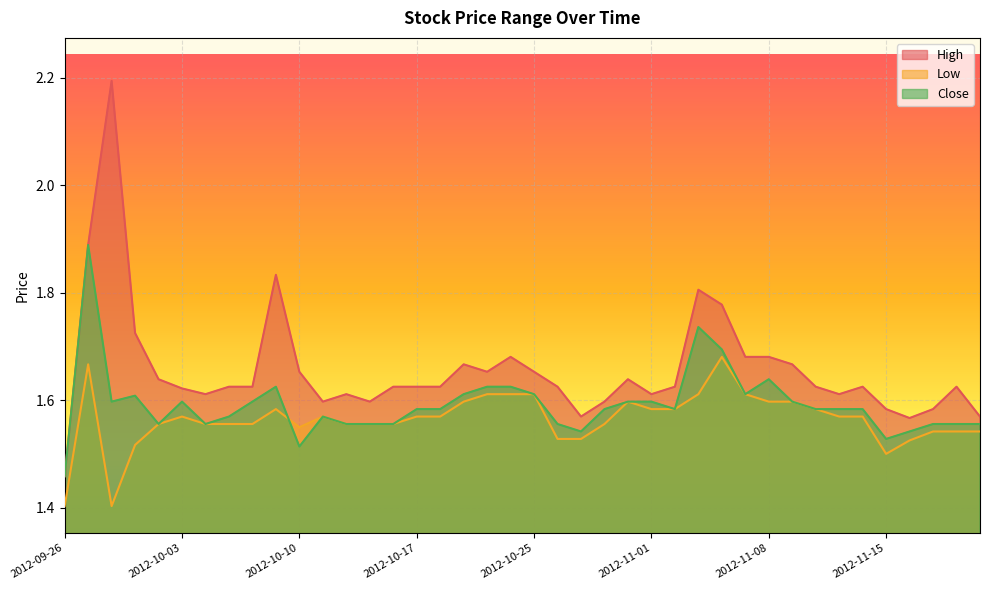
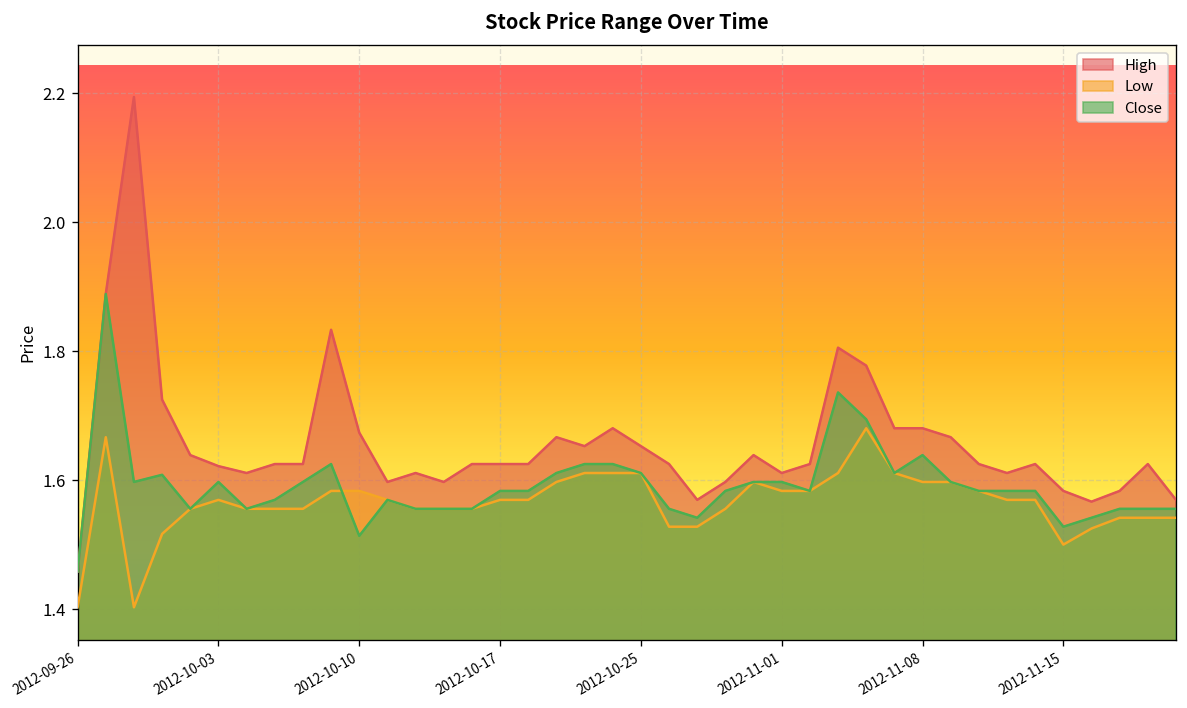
High, 2012-10-10: 1.65 -> 1.67
Low, 2012-10-10: 1.55 -> 1.58
